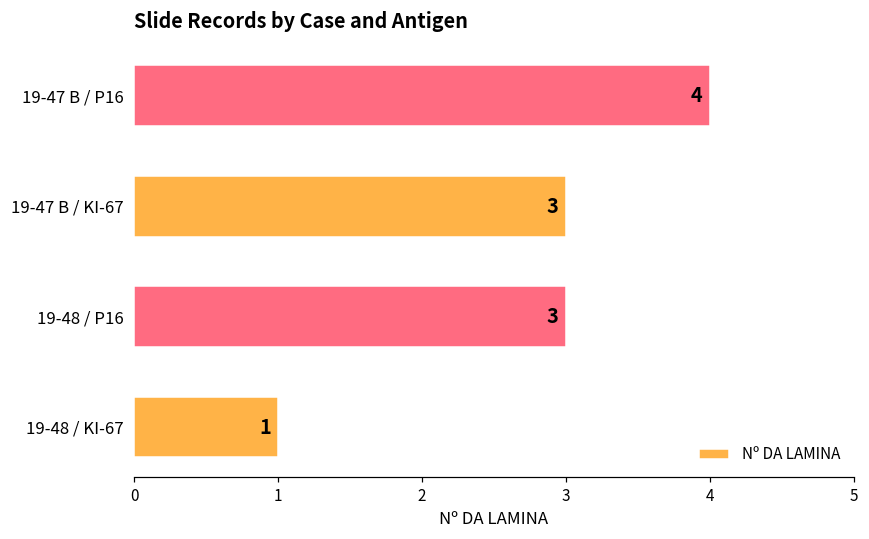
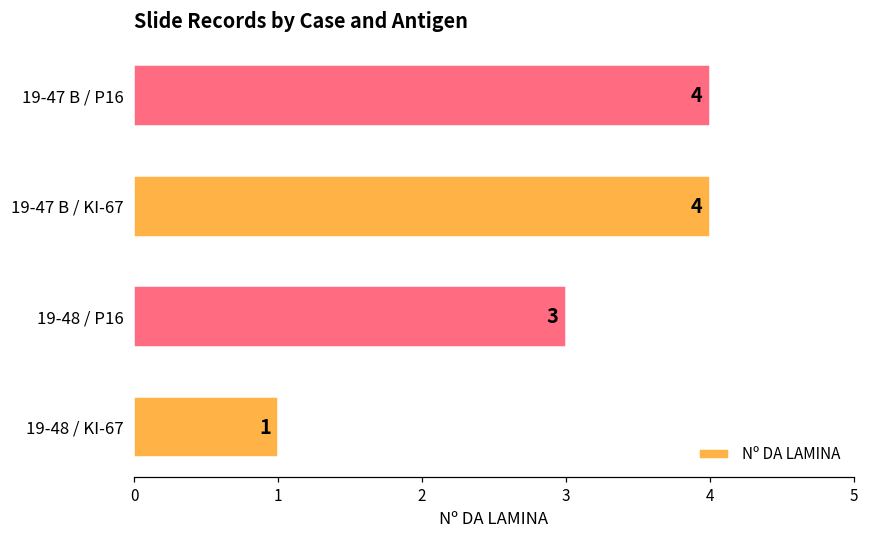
19-47 B / KI-67: 3 -> 4
